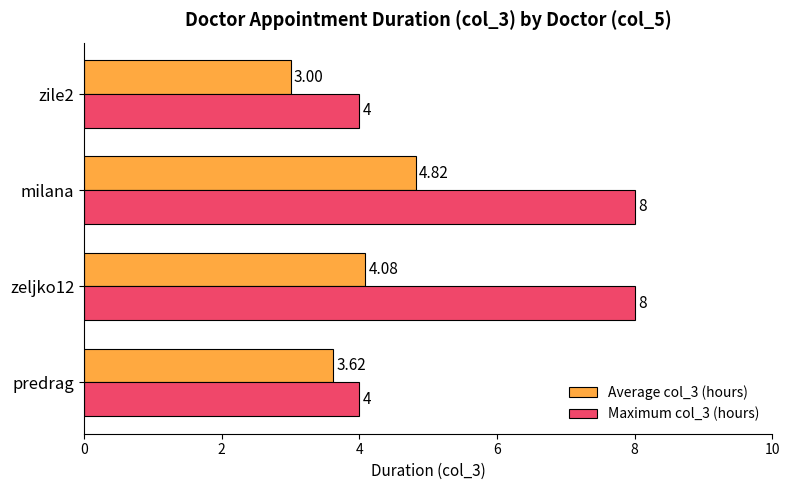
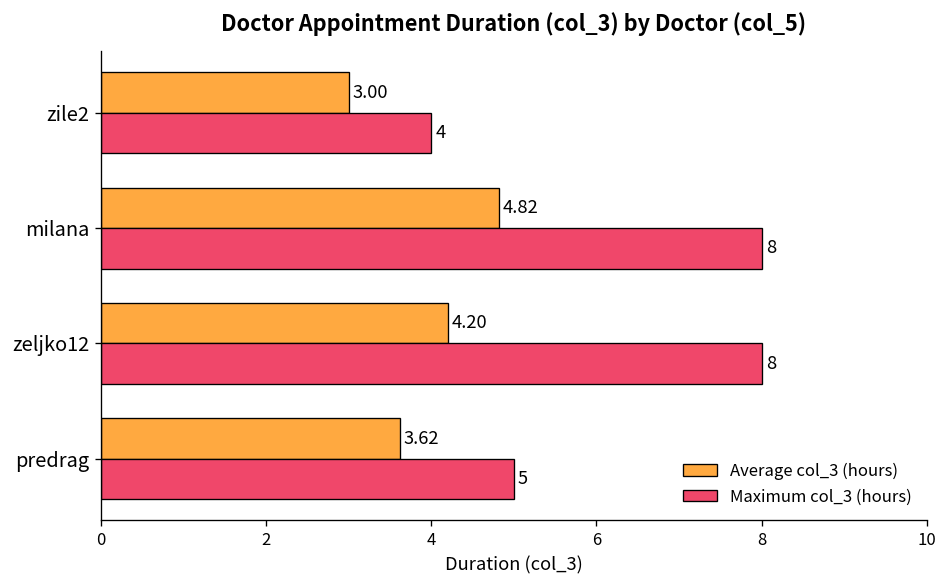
Average col_3 (hours), zeljko12: 4.08 -> 4.20
Maximum col_3 (hours), predrag: 4 -> 5
